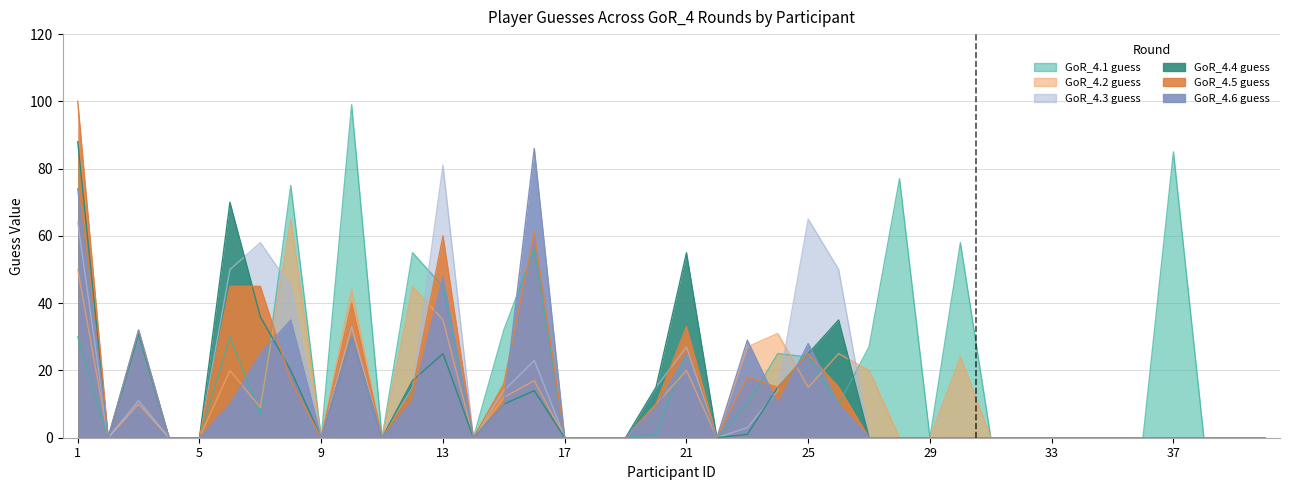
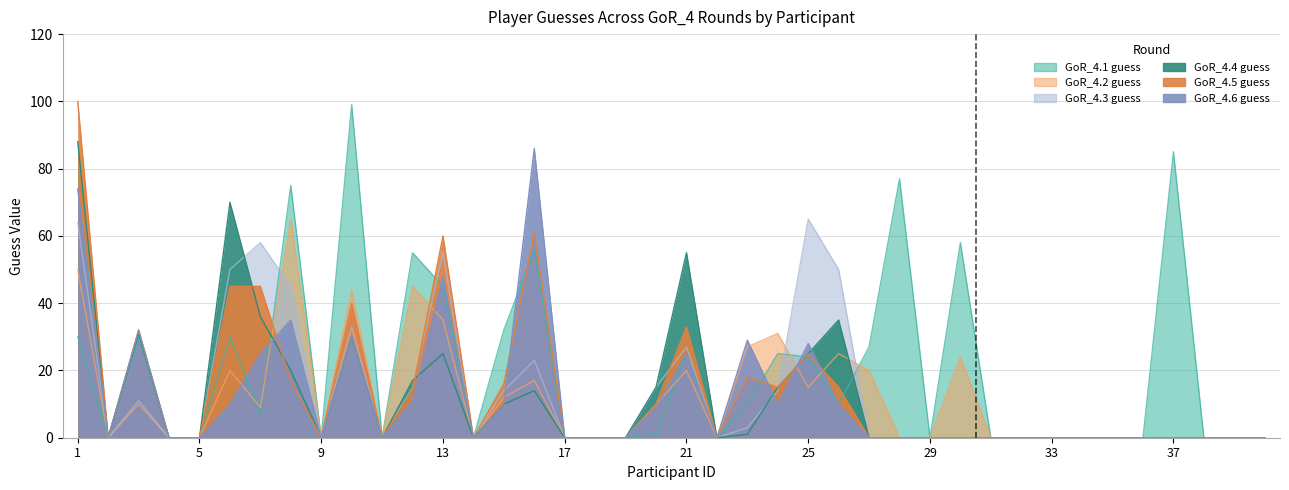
GoR_4.3 guess, 13: 81 -> 55
